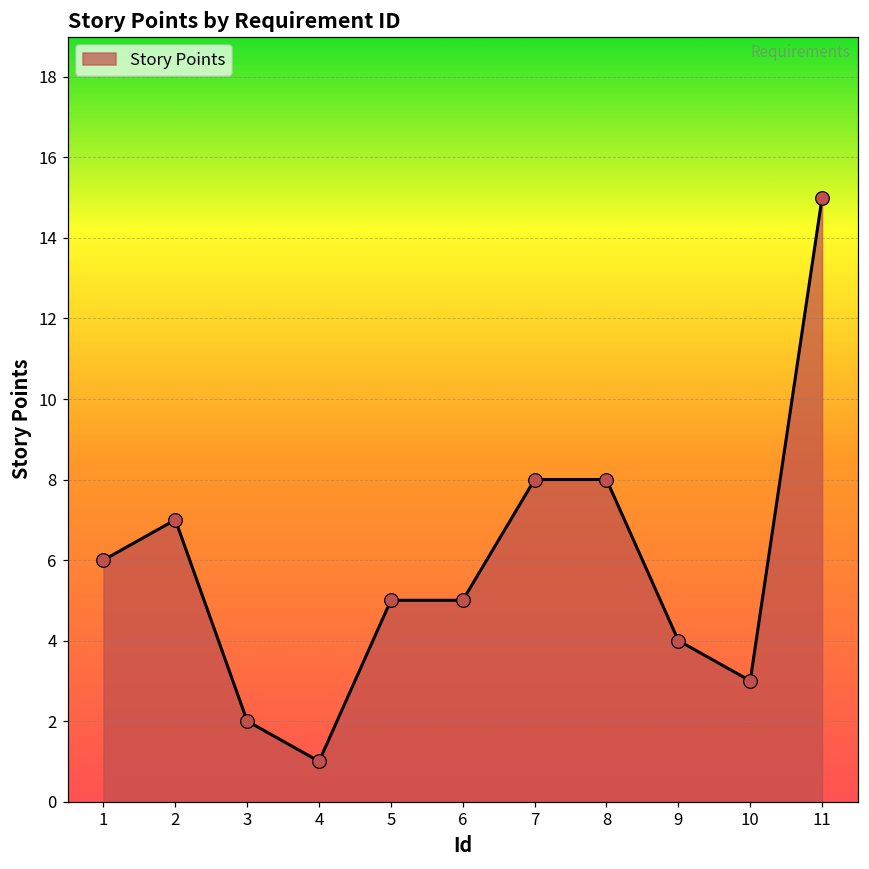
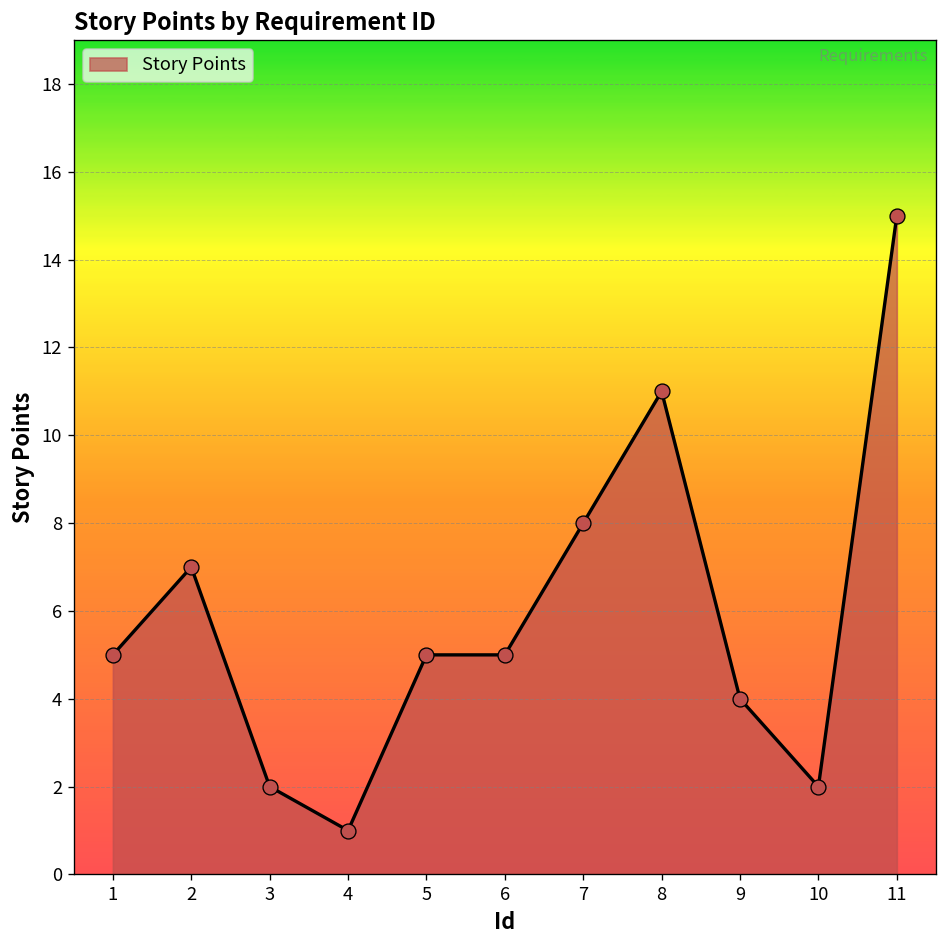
1: 6 -> 5
8: 8 -> 11
10: 3 -> 2
